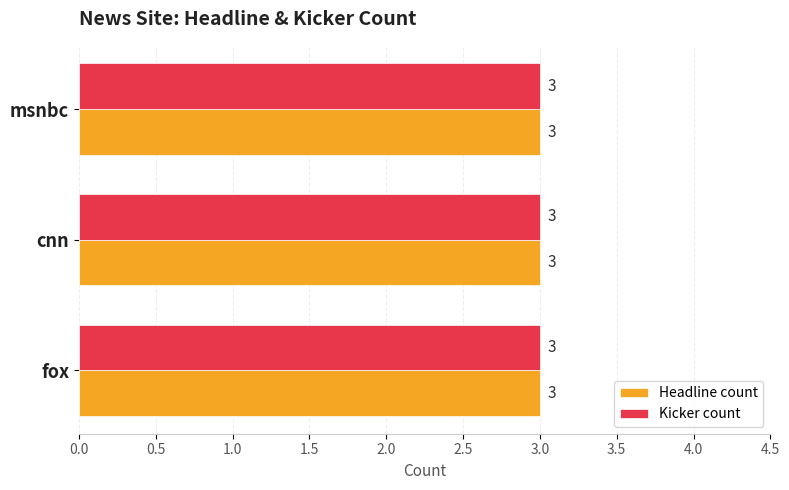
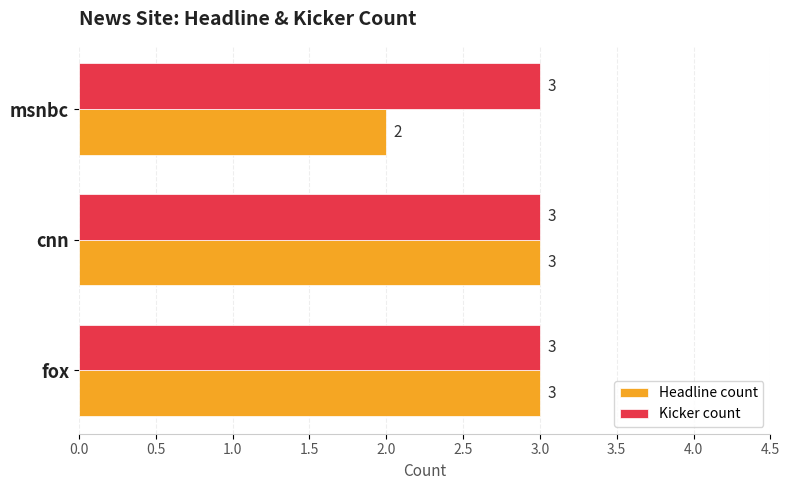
Headline count, msnbc: 3 -> 2
